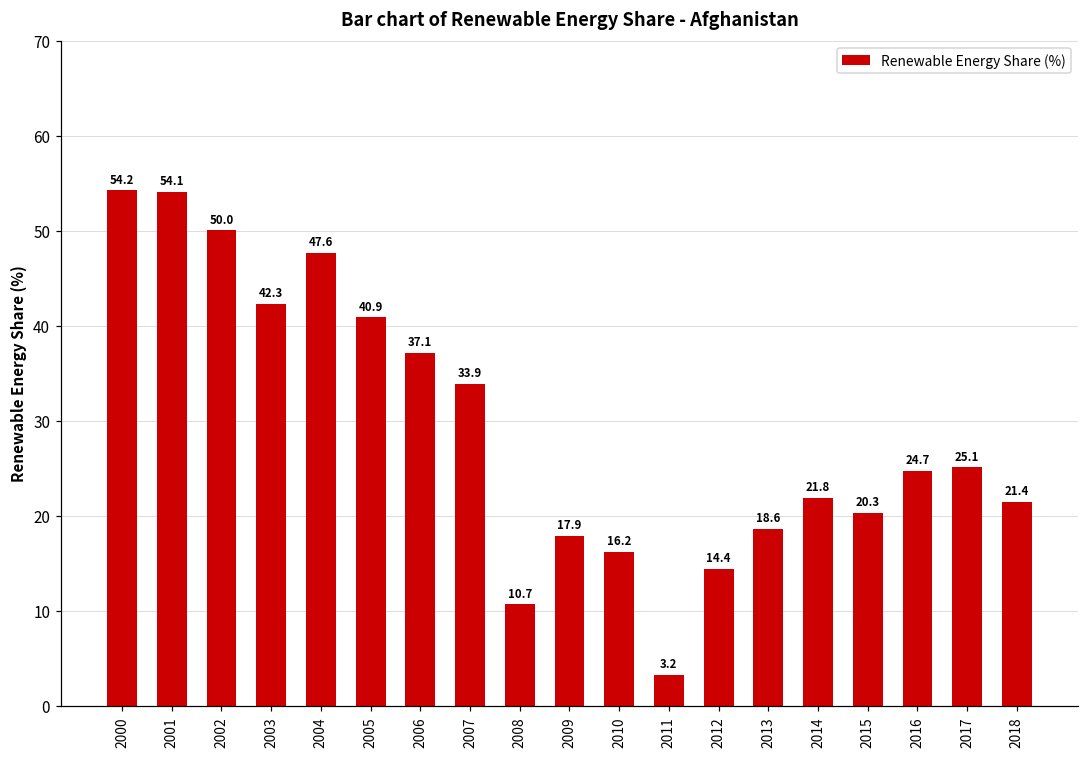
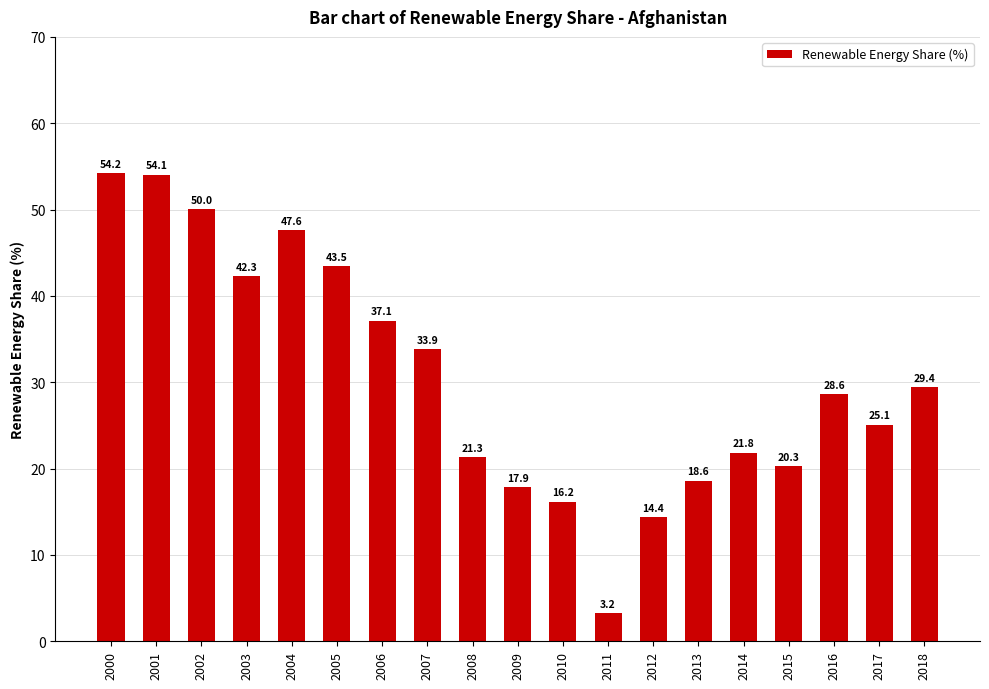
2005: 40.9 -> 43.5
2008: 10.7 -> 21.3
2016: 24.7 -> 28.6
2018: 21.4 -> 29.4
